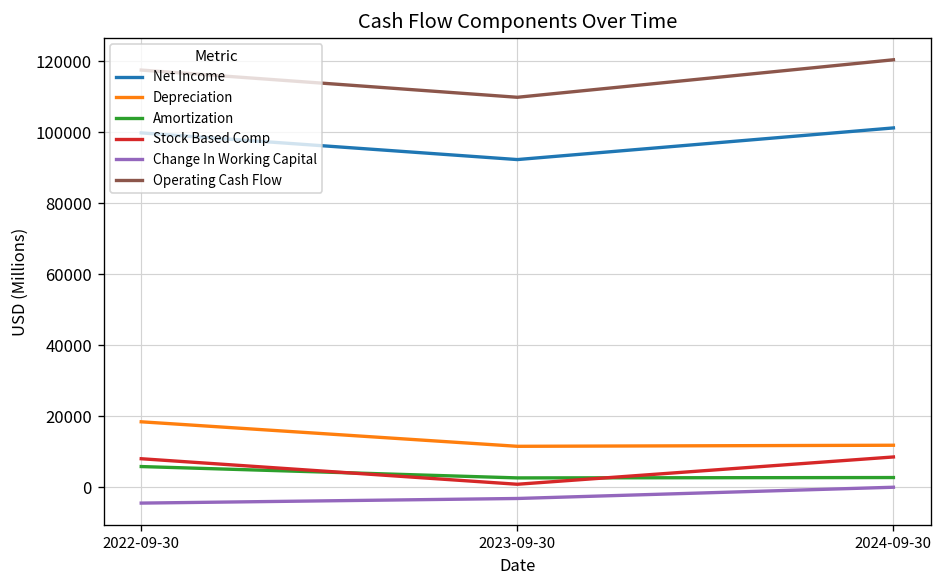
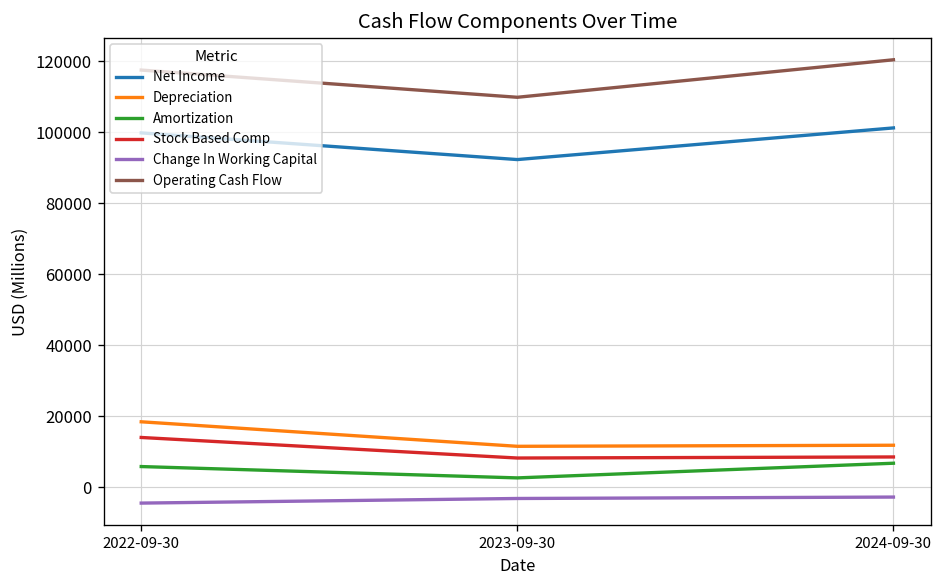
Stock Based Comp, 2022-09-30: 8000 -> 14000
Stock Based Comp, 2023-09-30: 1000 -> 8000
Amortization, 2024-09-30: 3000 -> 7000
Change In Working Capital, 2024-09-30: 0 -> -3000
